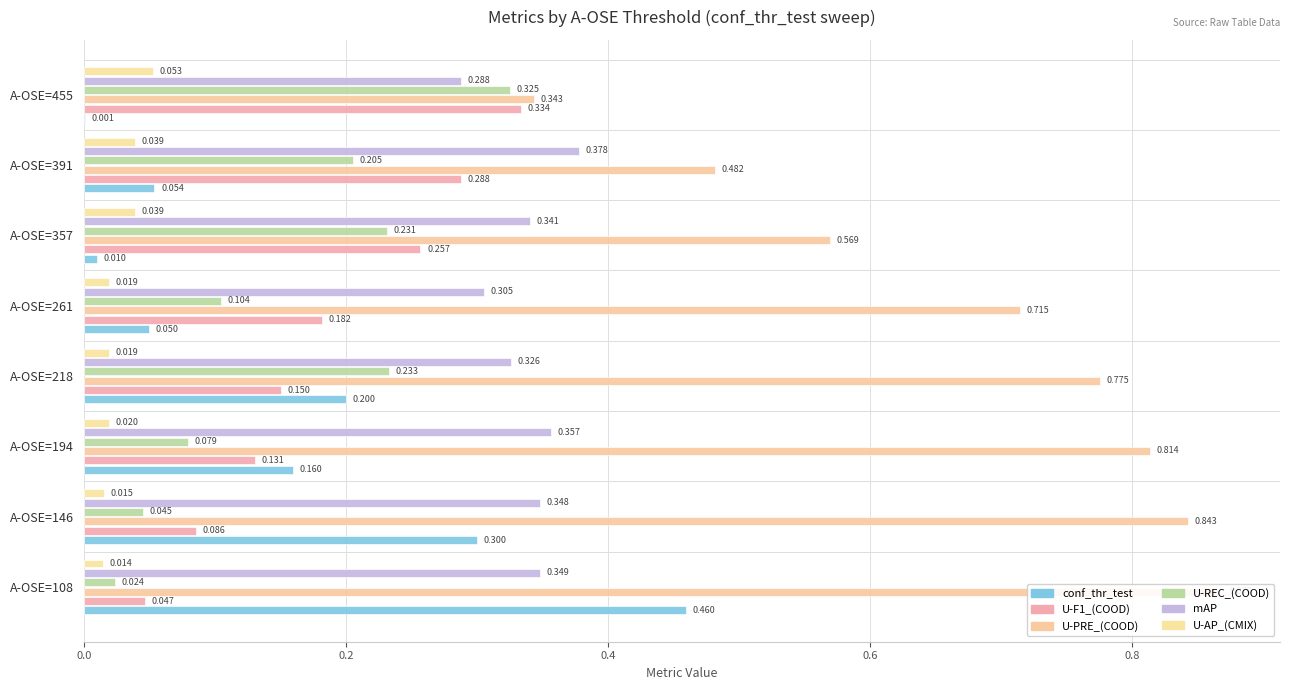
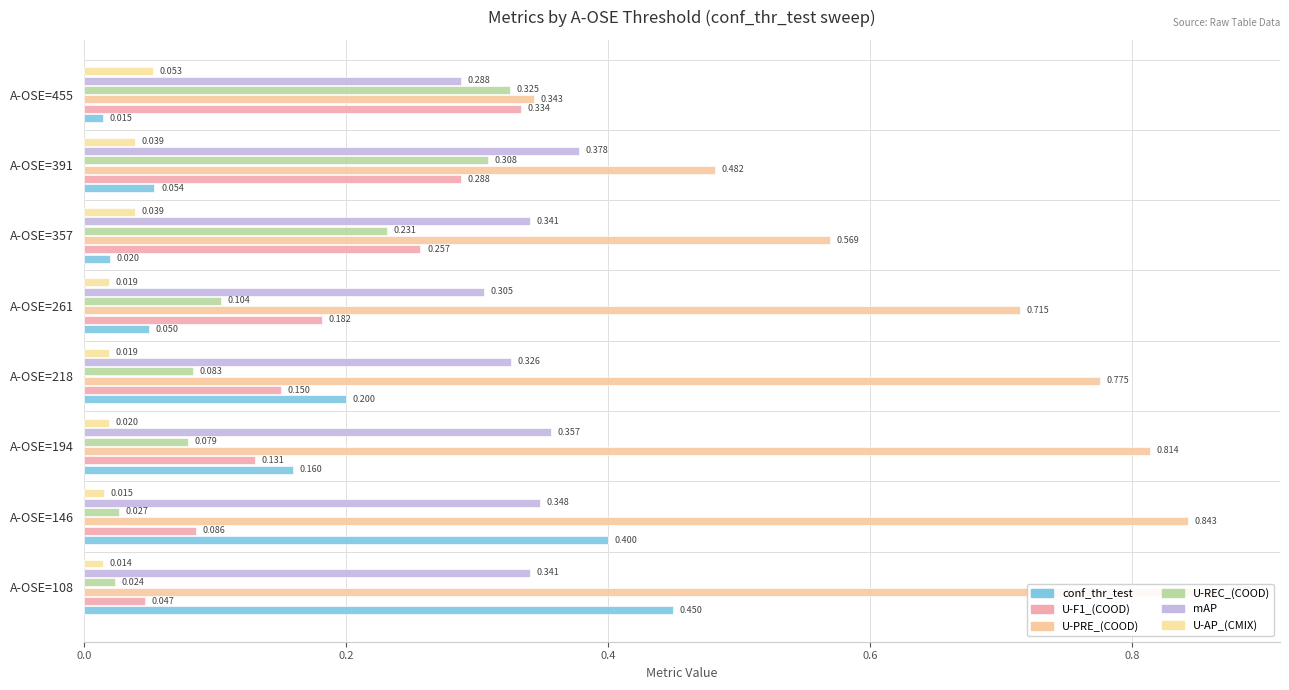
conf_thr_test, A-OSE=455: 0.001 -> 0.015
U-REC_(COOD), A-OSE=391: 0.205 -> 0.308
conf_thr_test, A-OSE=357: 0.010 -> 0.020
U-REC_(COOD), A-OSE=218: 0.233 -> 0.083
U-REC_(COOD), A-OSE=146: 0.045 -> 0.027
conf_thr_test, A-OSE=146: 0.300 -> 0.400
mAP, A-OSE=108: 0.349 -> 0.341
conf_thr_test, A-OSE=108: 0.460 -> 0.450
